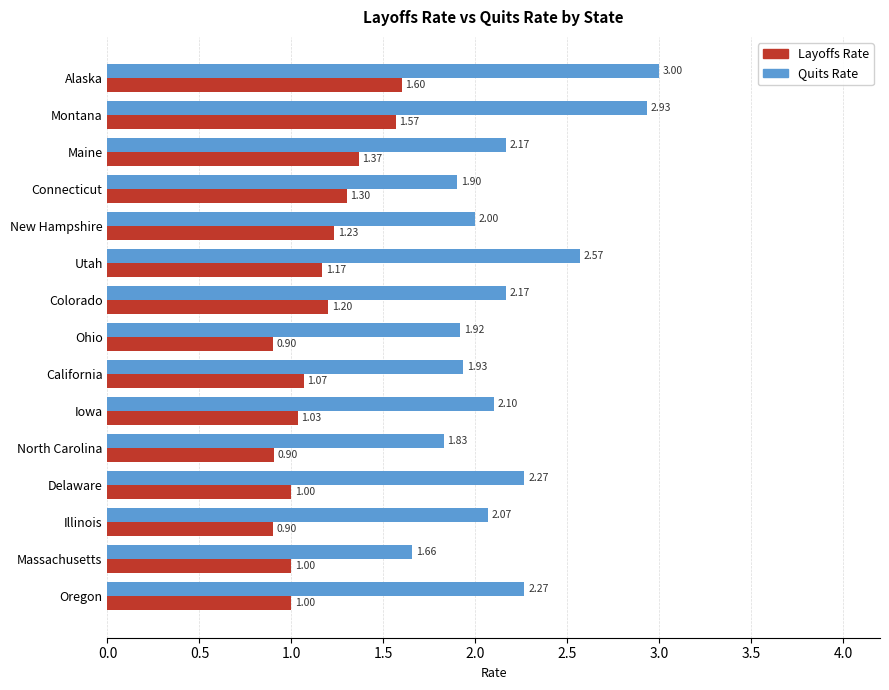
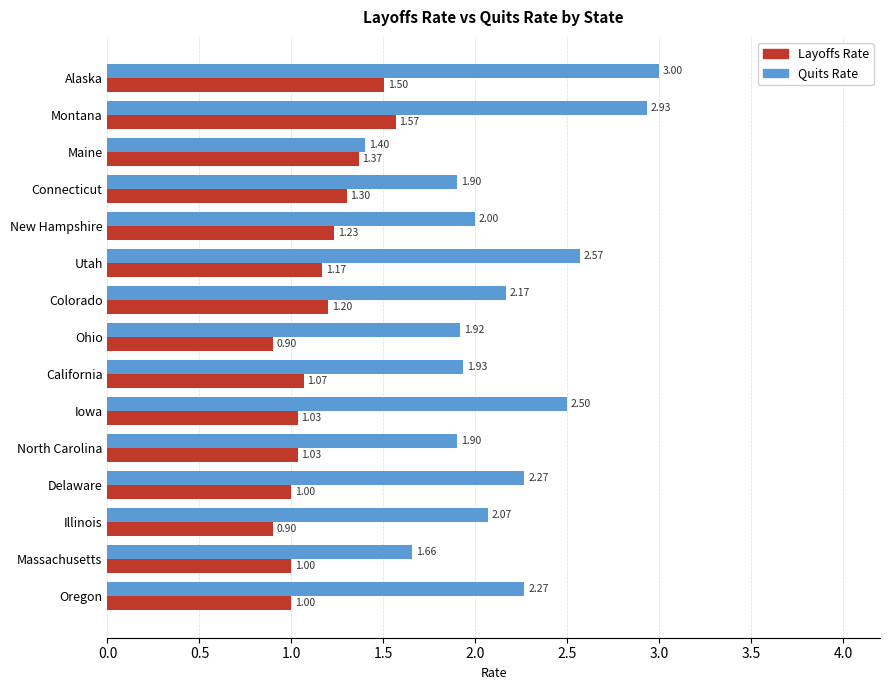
Layoffs Rate, Alaska: 1.60 -> 1.50
Quits Rate, Maine: 2.17 -> 1.40
Quits Rate, Iowa: 2.10 -> 2.50
Quits Rate, North Carolina: 1.83 -> 1.90
Layoffs Rate, North Carolina: 0.90 -> 1.03
